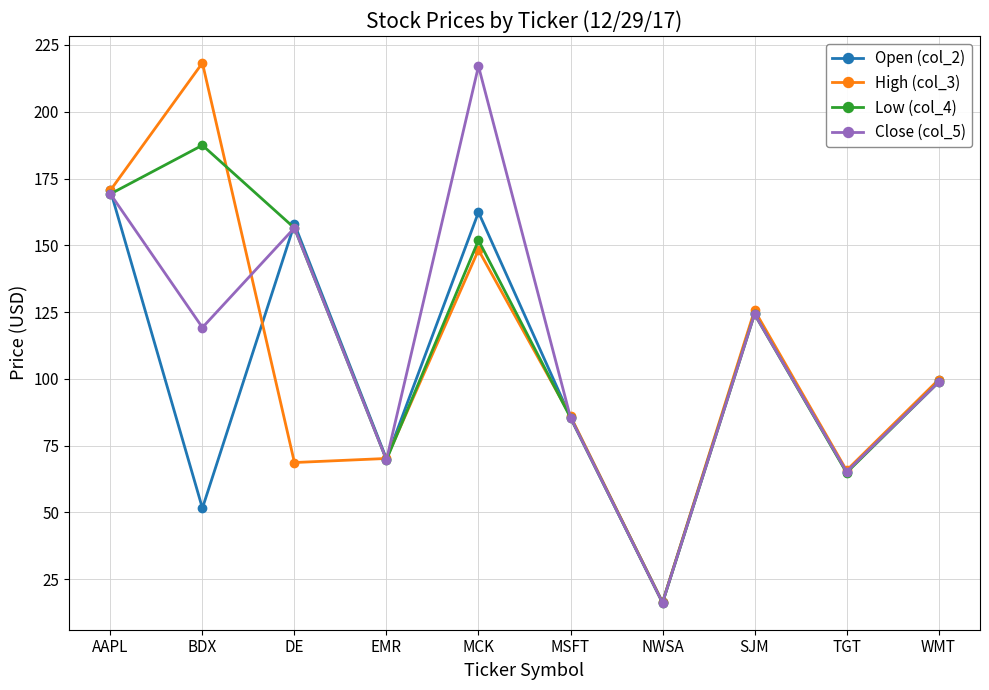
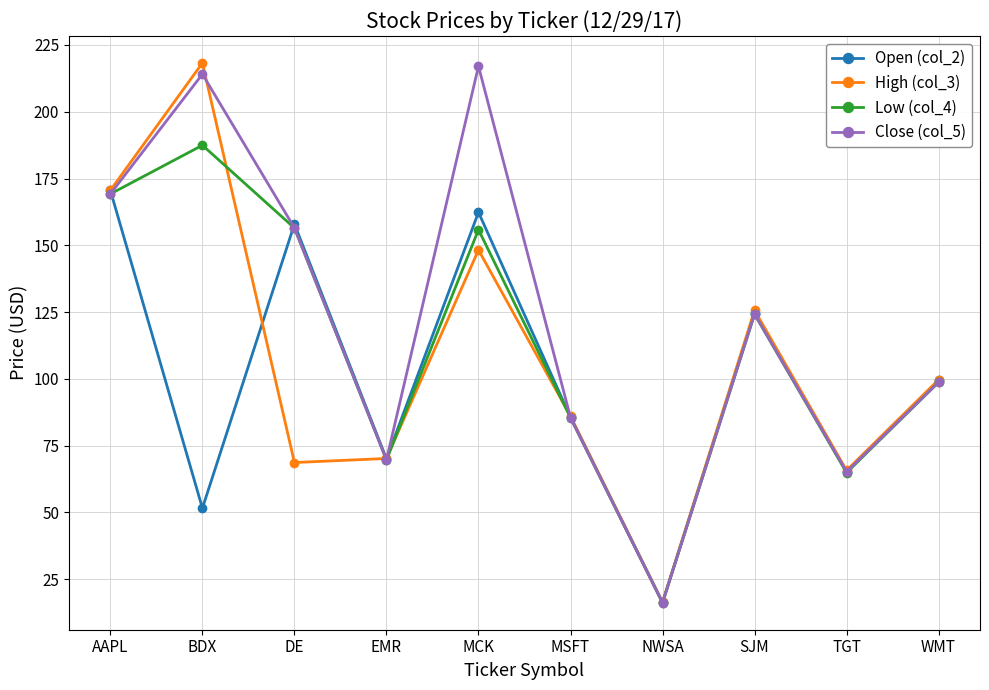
Close (col_5), BDX: 119 -> 214
Low (col_4), MCK: 152 -> 156
